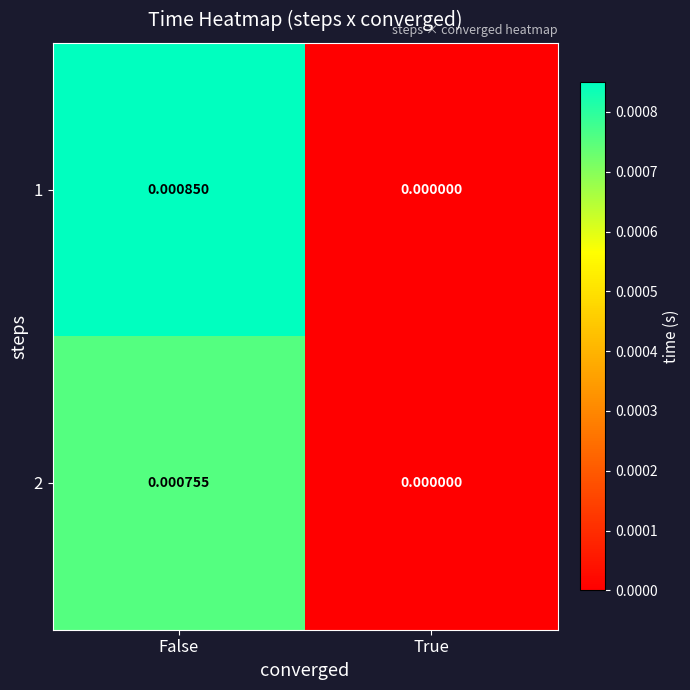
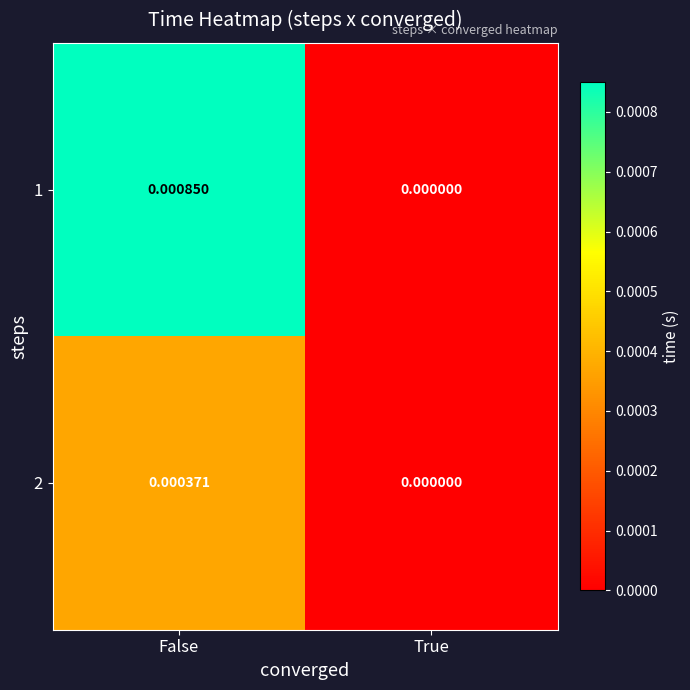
2, False: 0.000755 -> 0.000371
